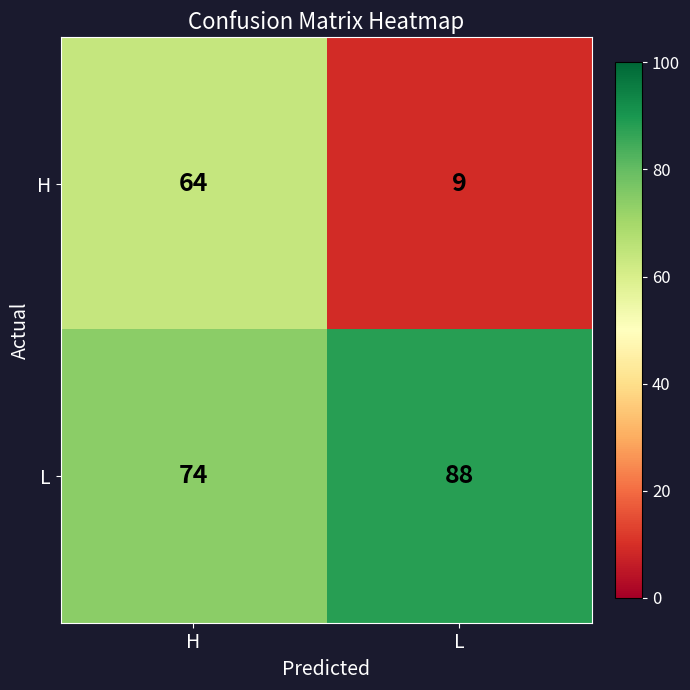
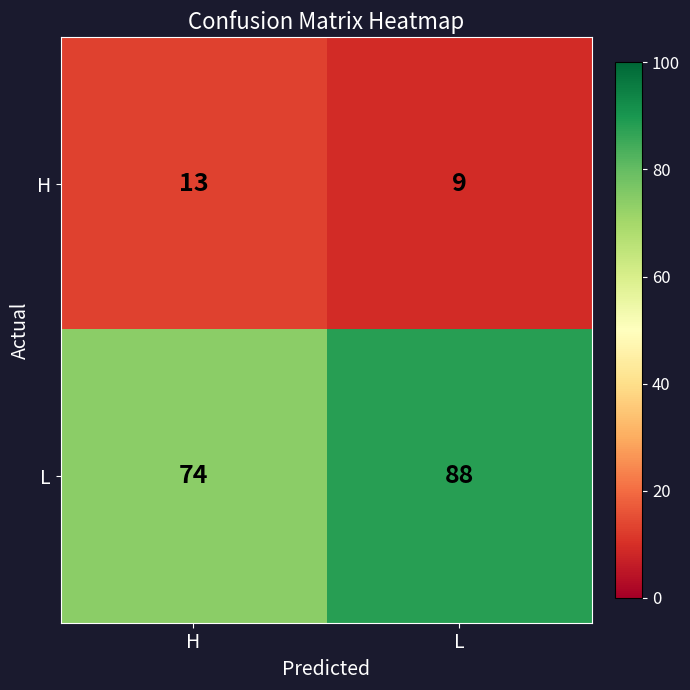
H, H: 64 -> 13
